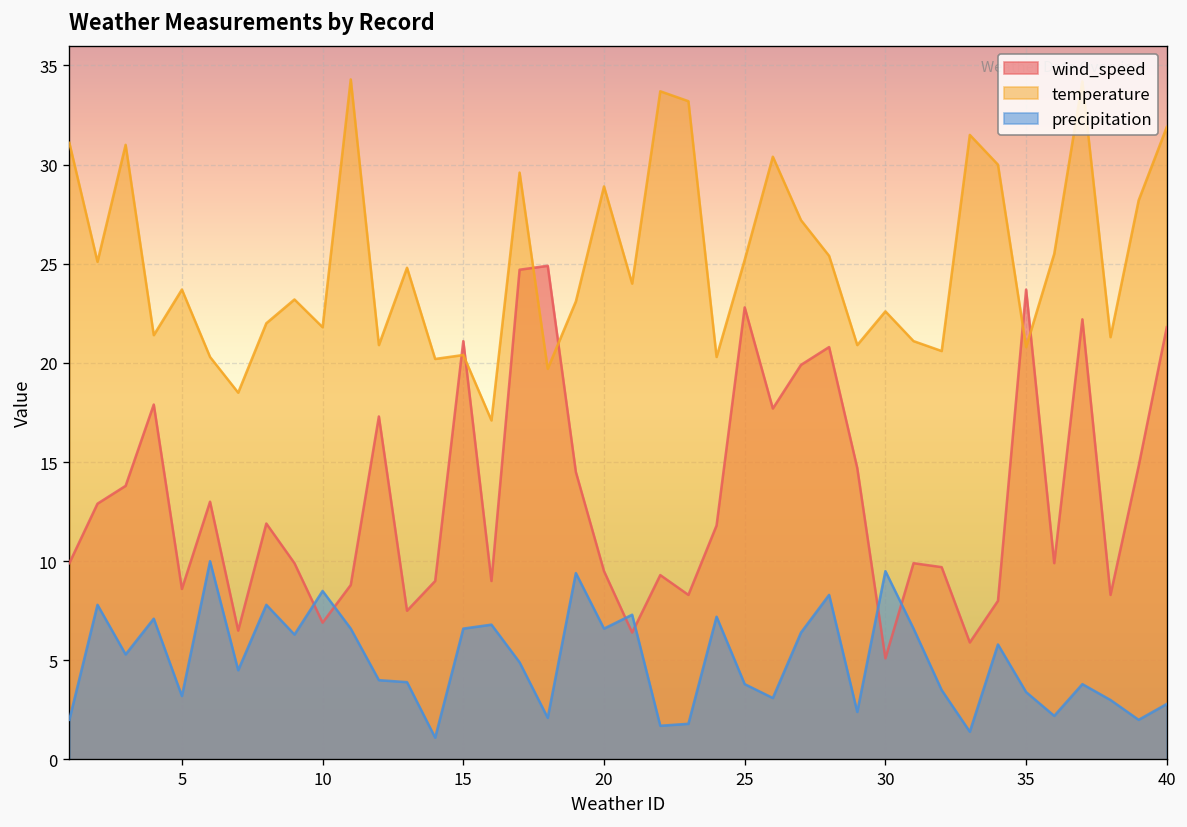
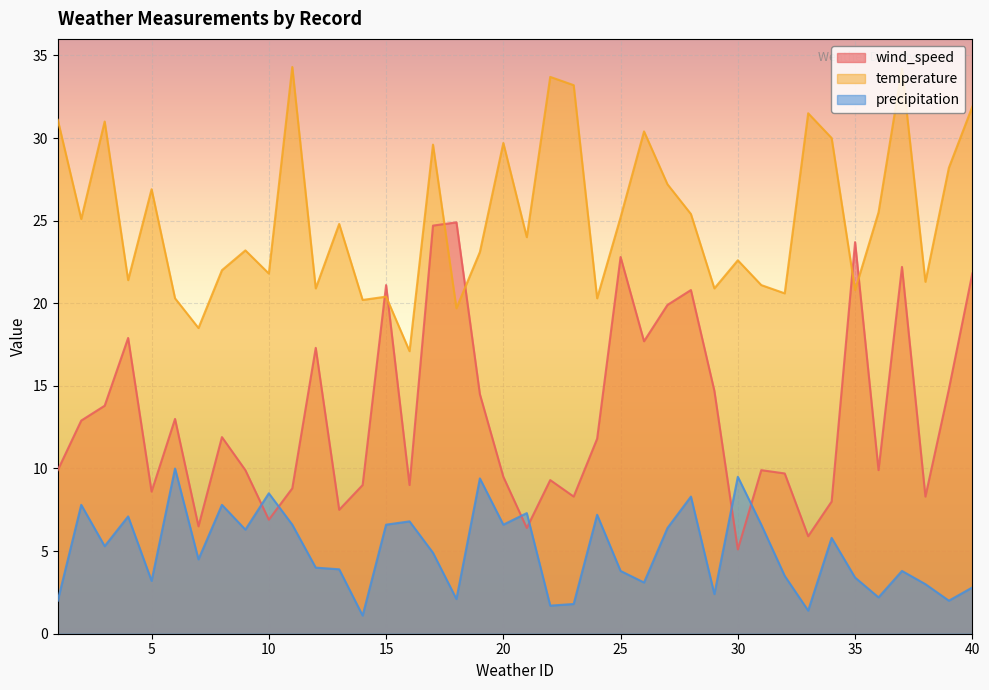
temperature, 5: 23.7 -> 26.9
temperature, 20: 28.9 -> 29.7
